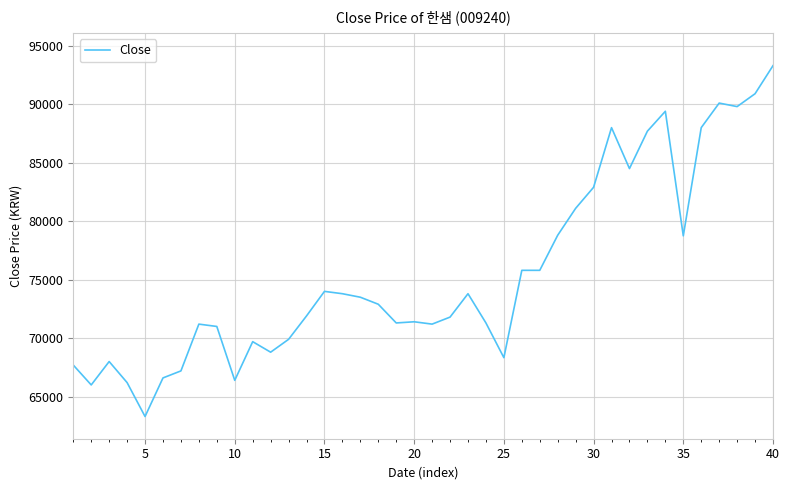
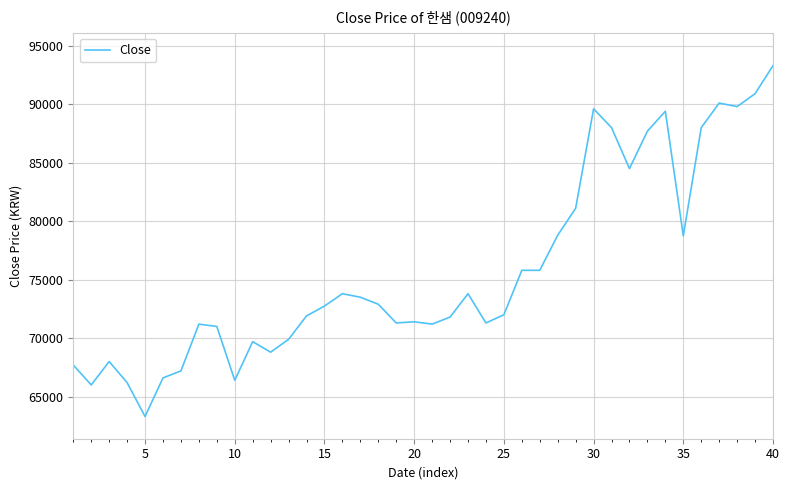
15: 74000 -> 72700
25: 68300 -> 72000
30: 82900 -> 89600
